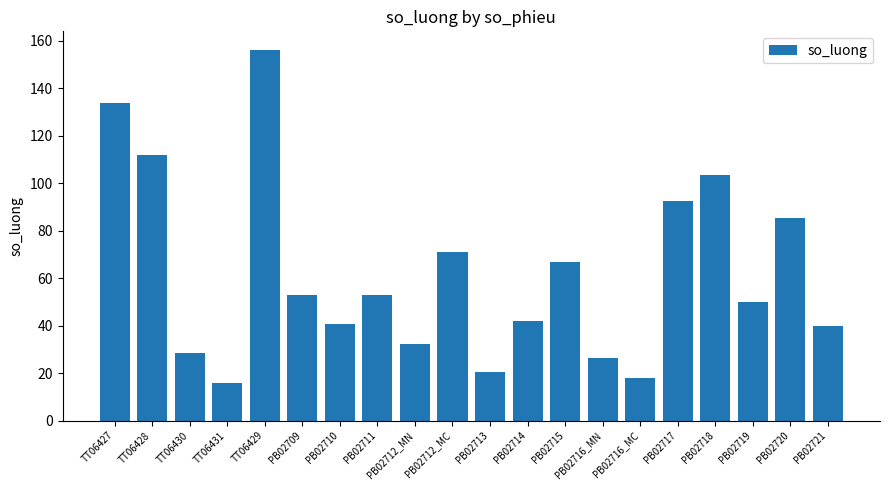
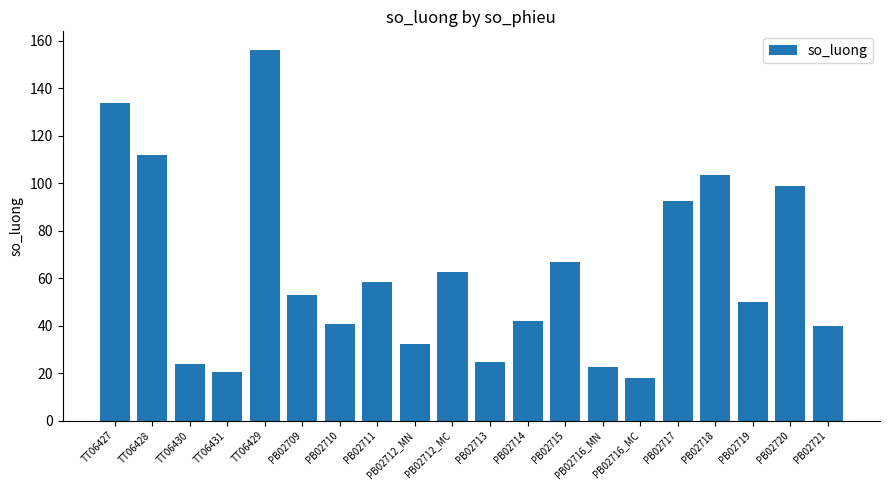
TT06430: 29 -> 24
TT06431: 16 -> 20
PB02711: 53 -> 59
PB02712_MC: 71 -> 63
PB02713: 21 -> 25
PB02716_MN: 27 -> 23
PB02720: 85 -> 99
